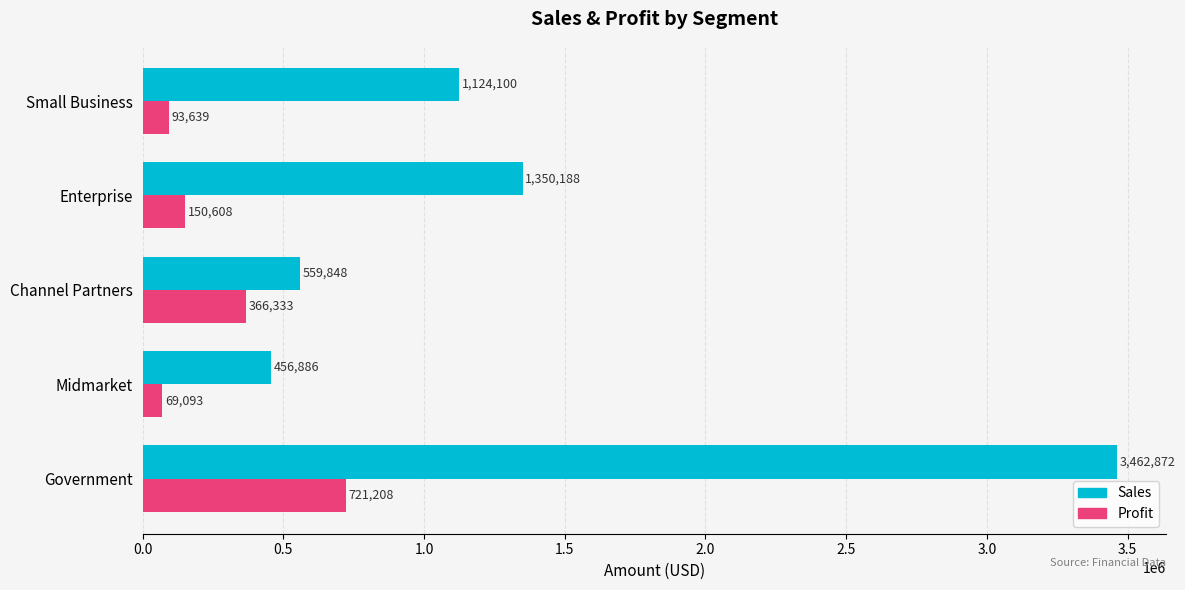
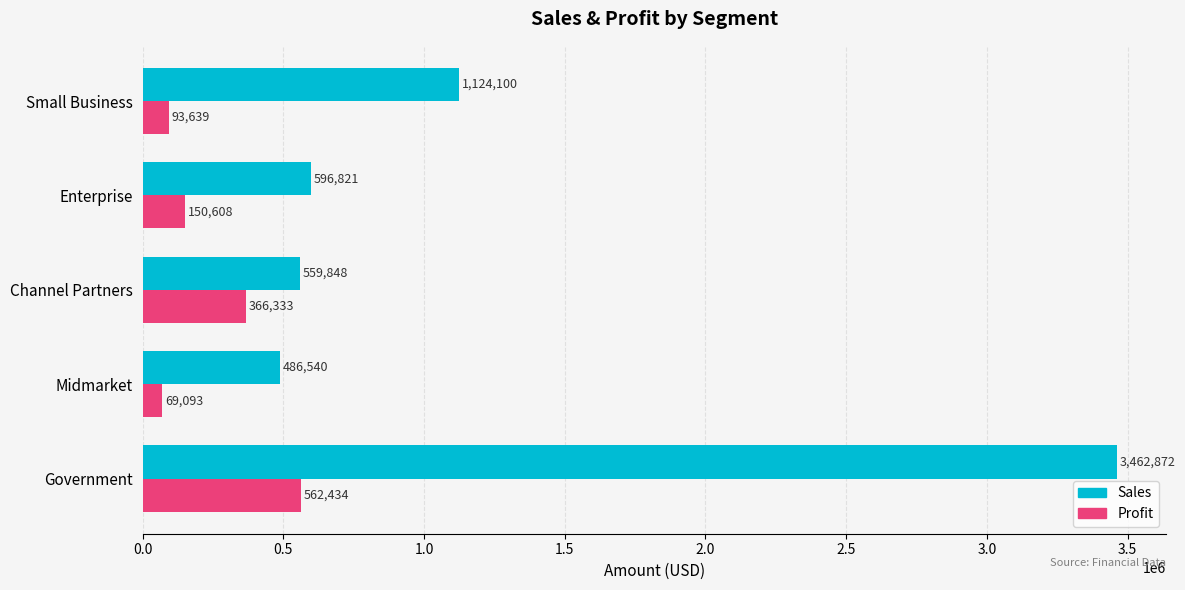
Sales, Enterprise: 1,350,188 -> 596,821
Sales, Midmarket: 456,886 -> 486,540
Profit, Government: 721,208 -> 562,434
